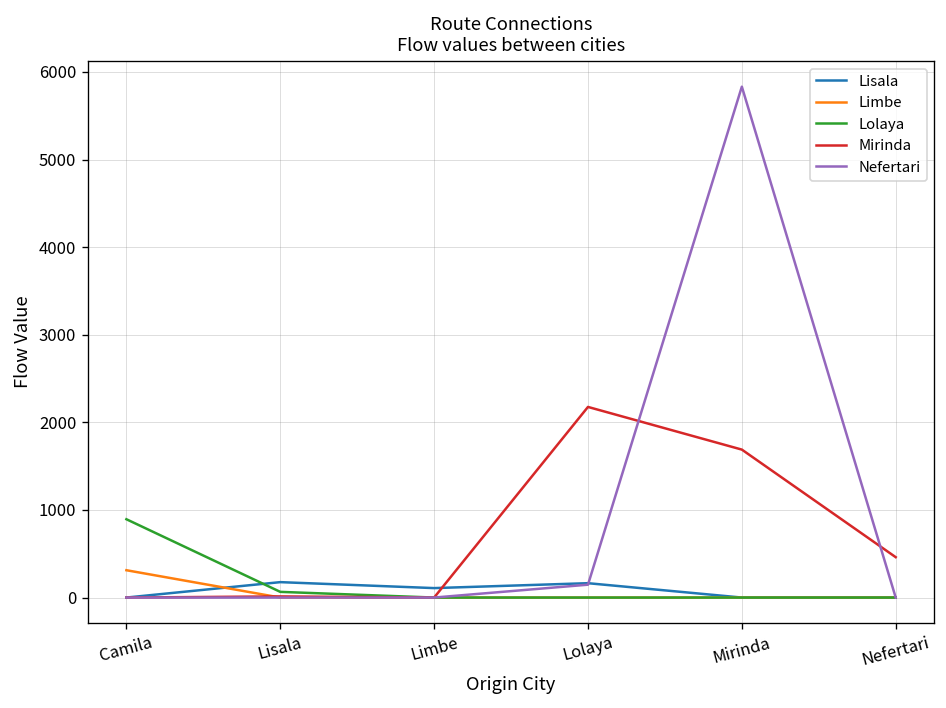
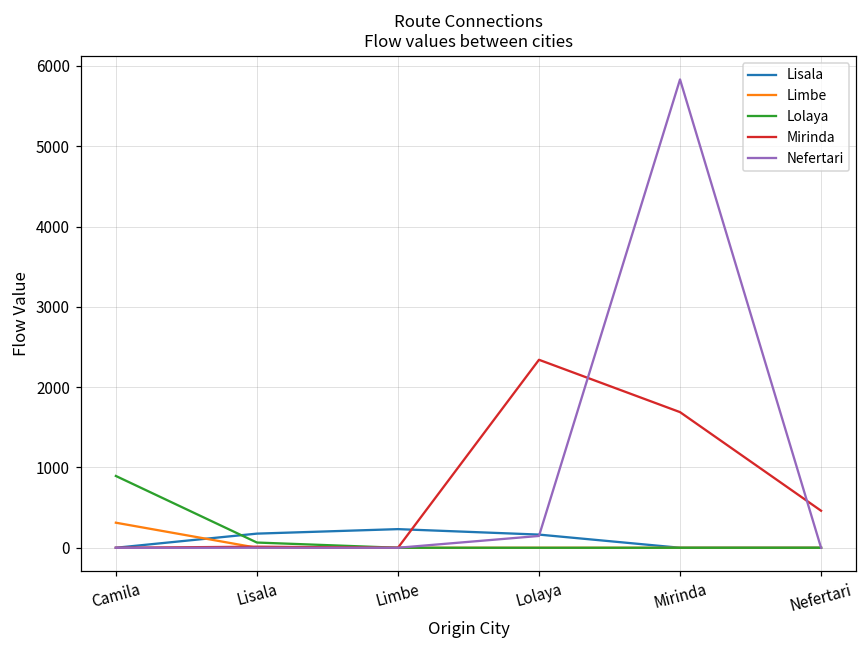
Lisala, Limbe: 100 -> 200
Mirinda, Lolaya: 2200 -> 2300
